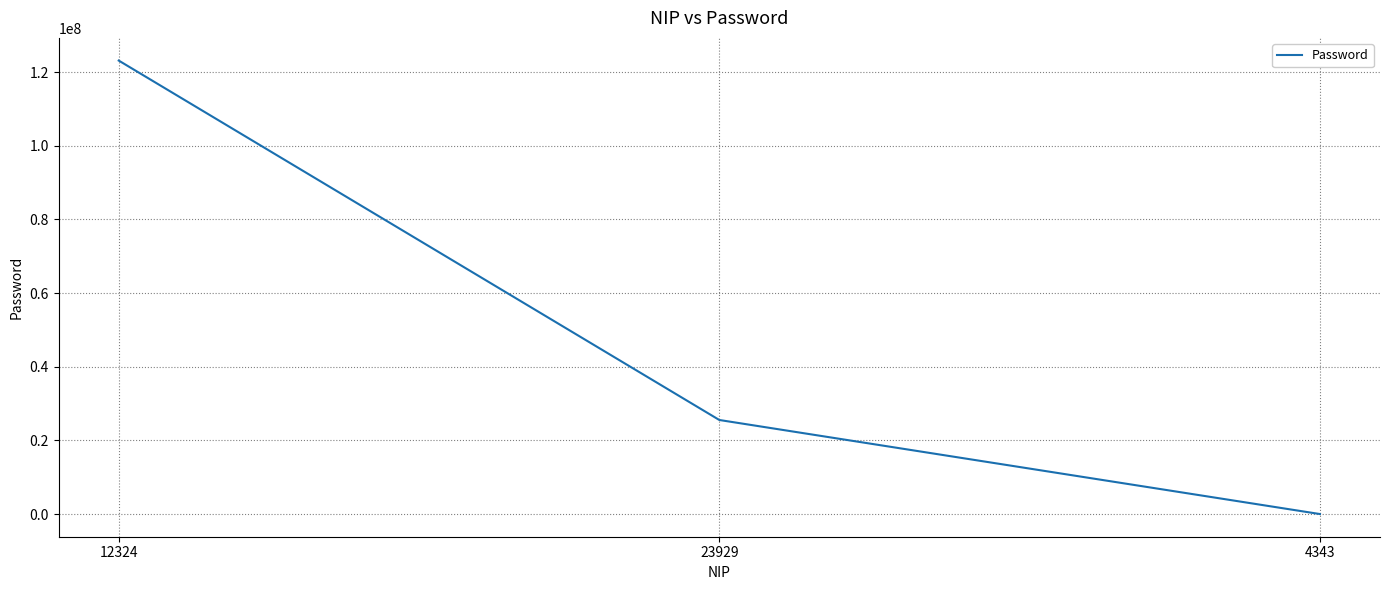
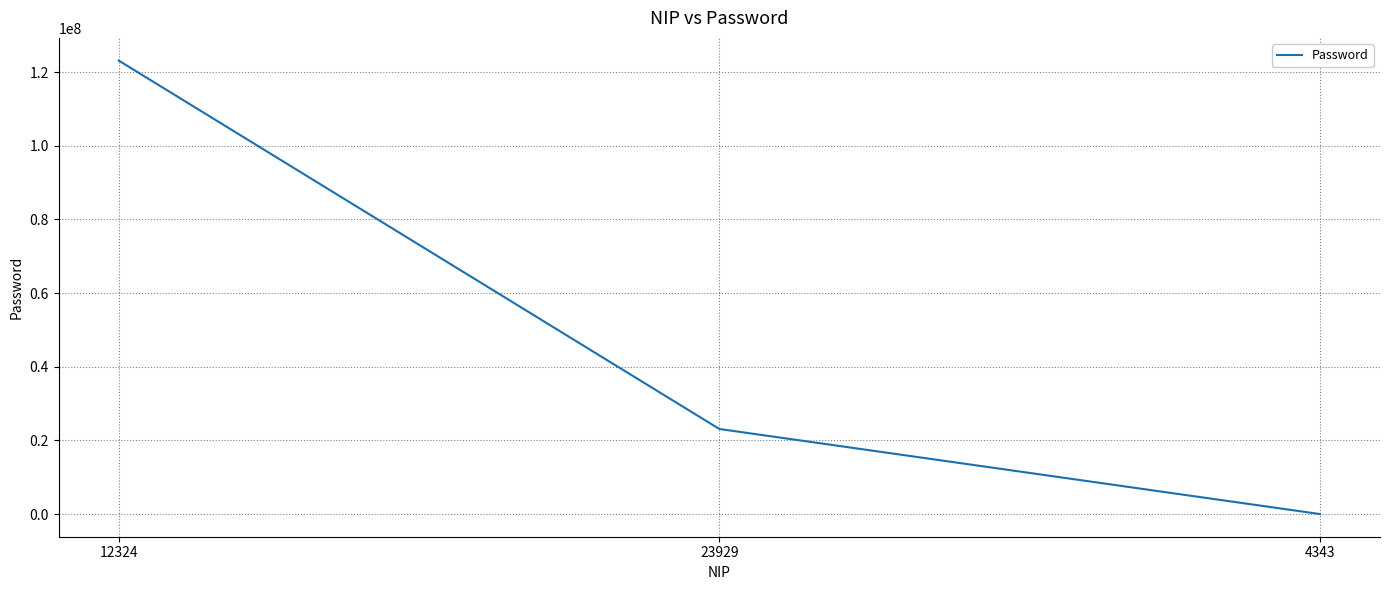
23929: 26000000 -> 23000000
